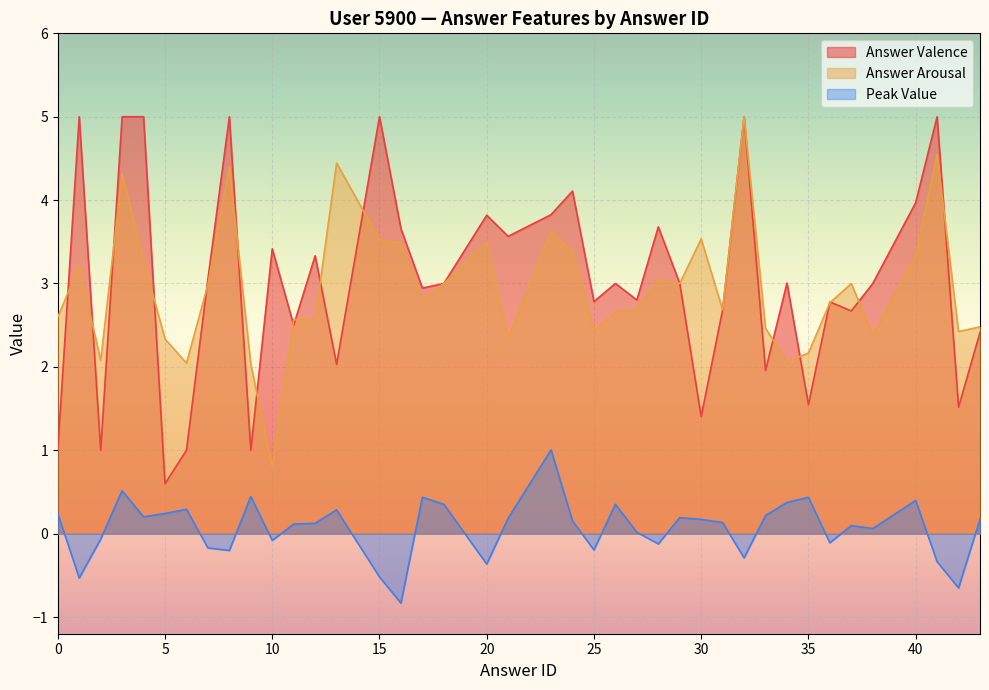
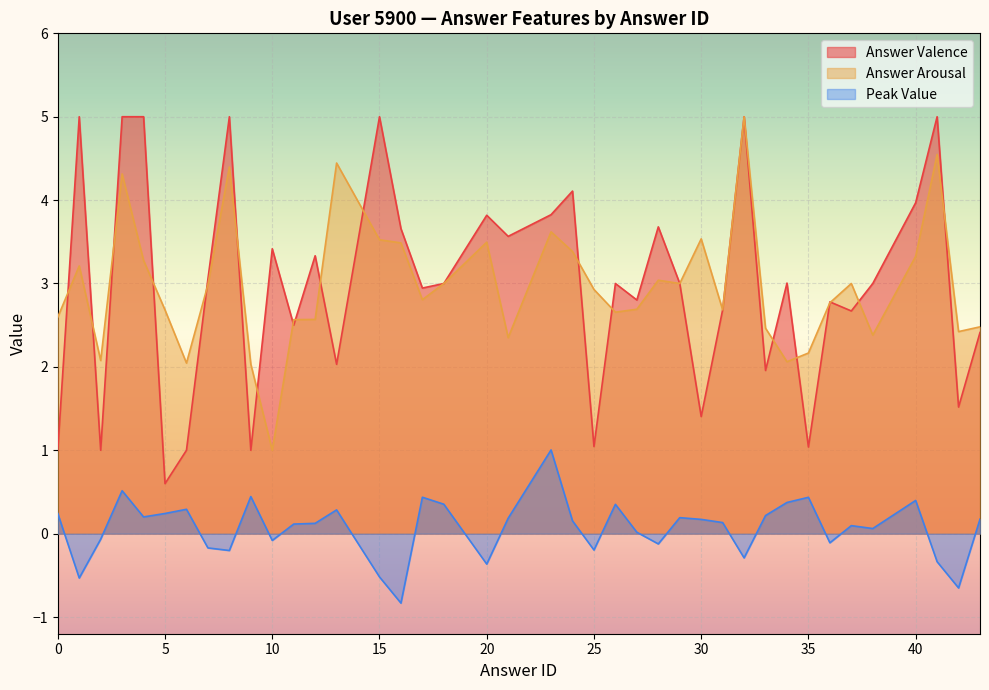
Answer Arousal, 5: 2.3 -> 2.7
Answer Arousal, 10: 0.8 -> 1.0
Answer Valence, 25: 2.8 -> 1.0
Answer Arousal, 25: 2.4 -> 2.9
Answer Valence, 35: 1.5 -> 1.0
